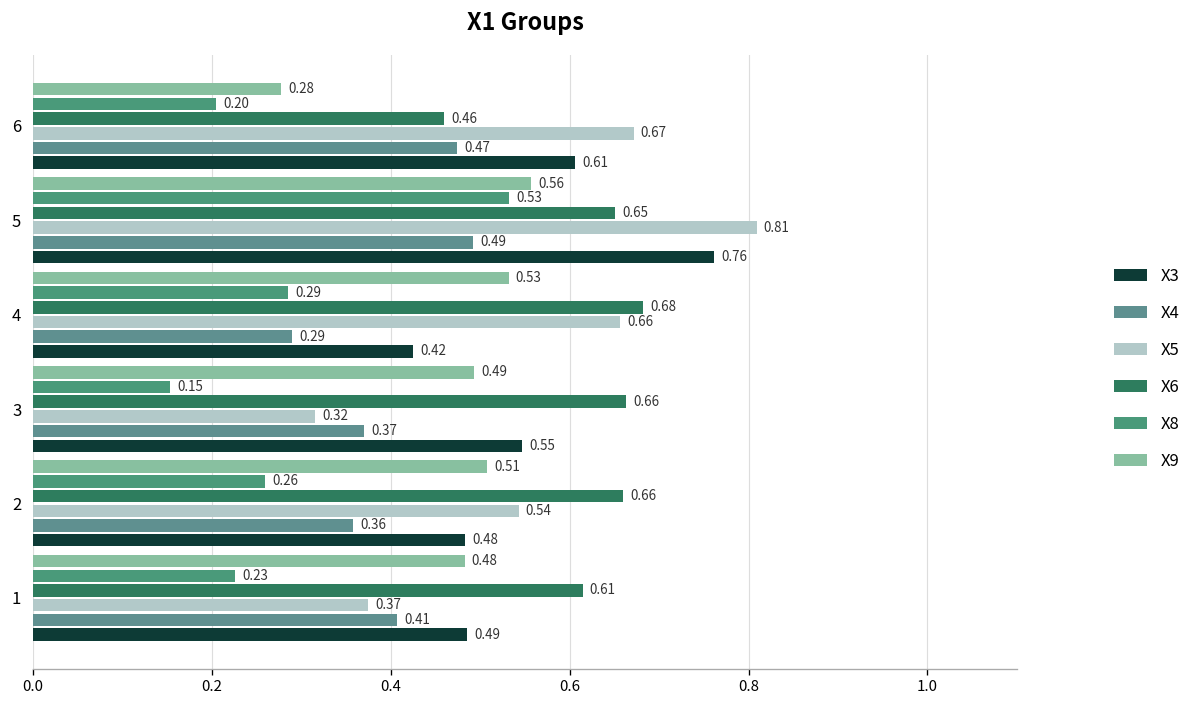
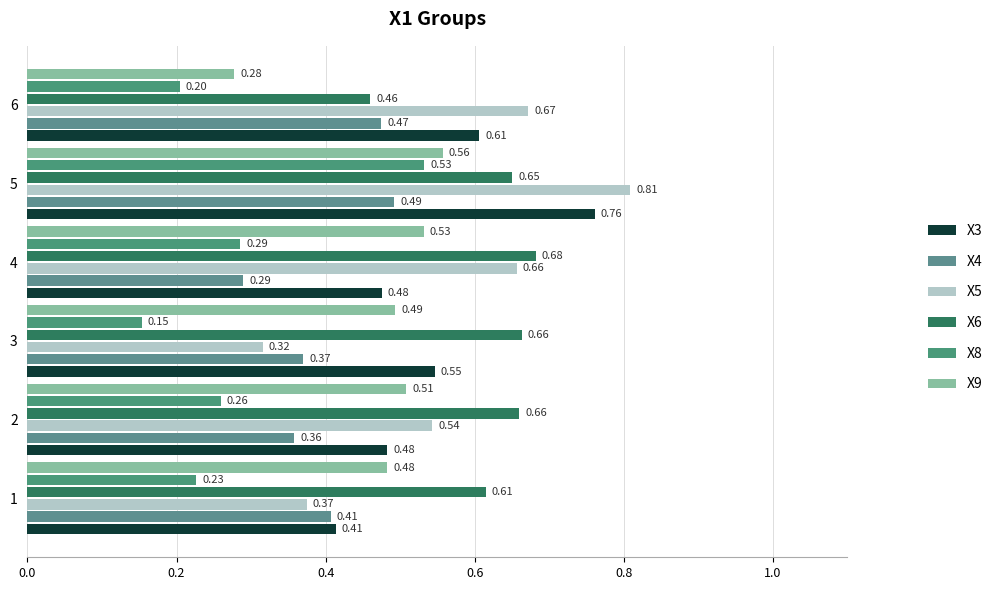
X3, 4: 0.42 -> 0.48
X3, 1: 0.49 -> 0.41
